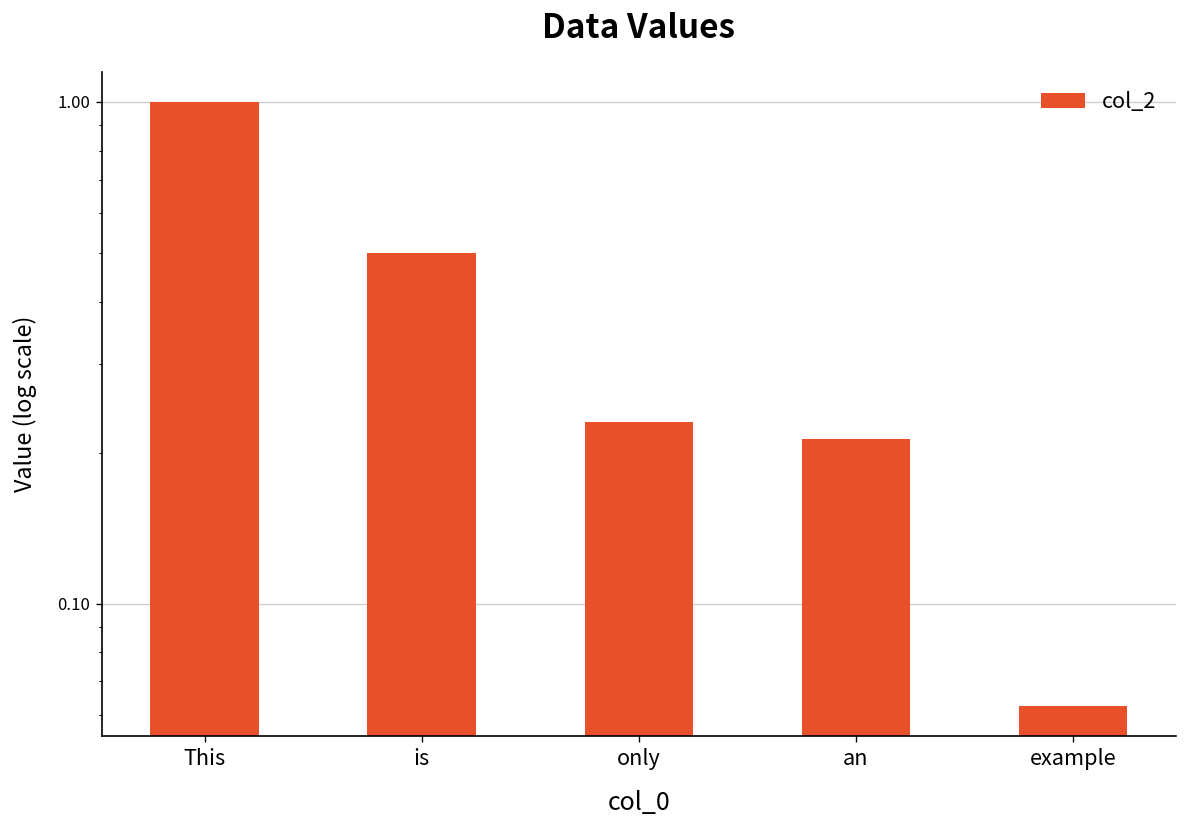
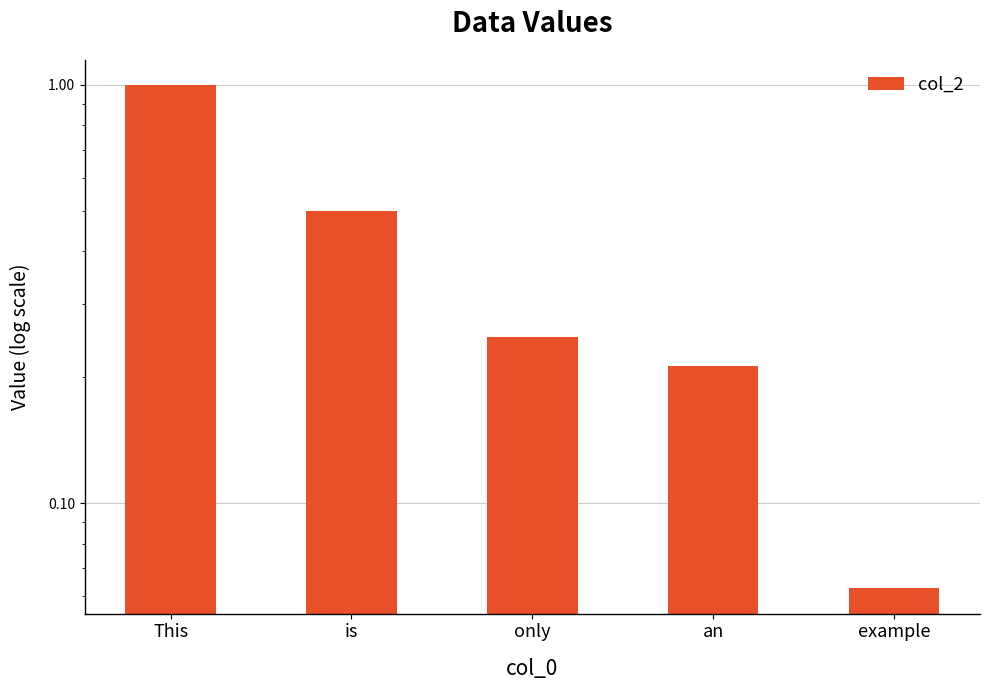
only: 0.23 -> 0.25
